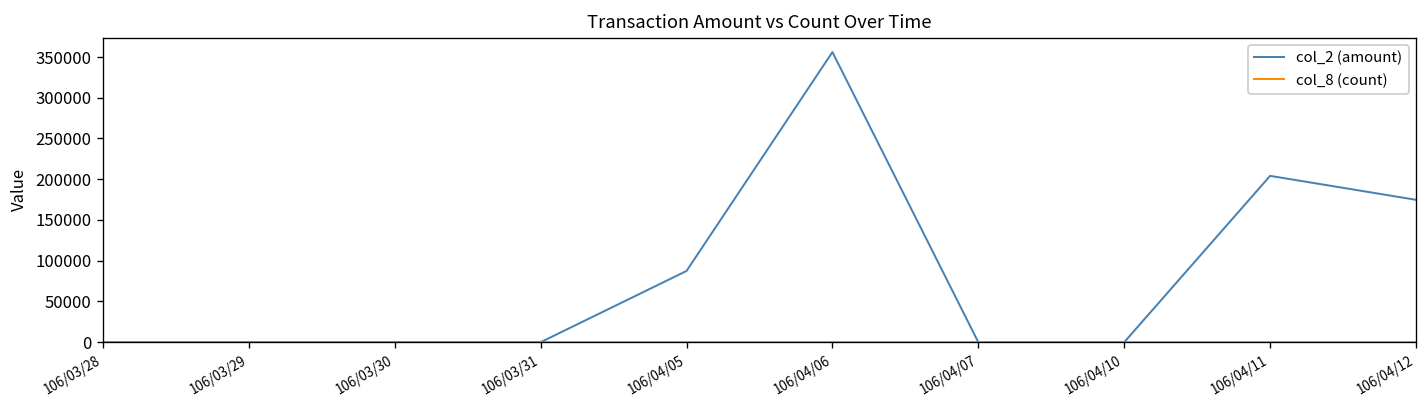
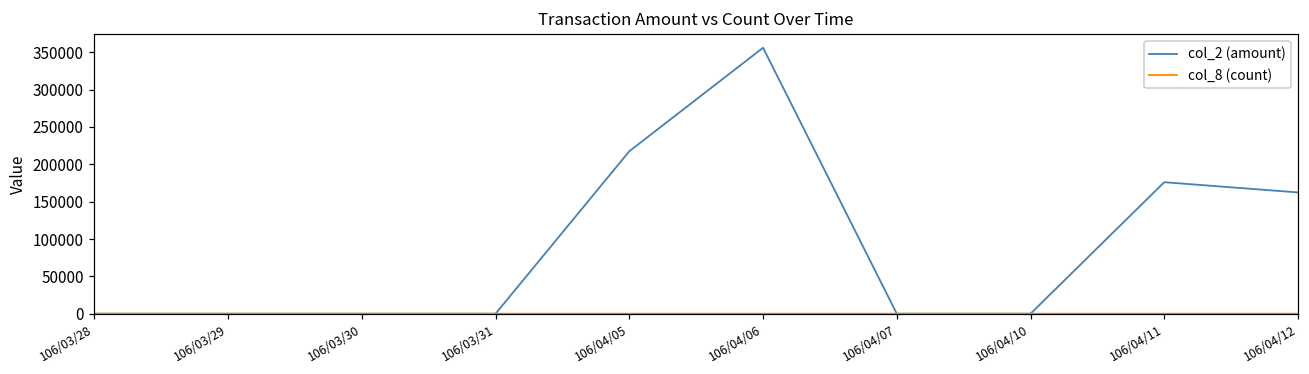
col_2 (amount), 106/04/05: 90000 -> 220000
col_2 (amount), 106/04/11: 200000 -> 180000
col_2 (amount), 106/04/12: 170000 -> 160000
